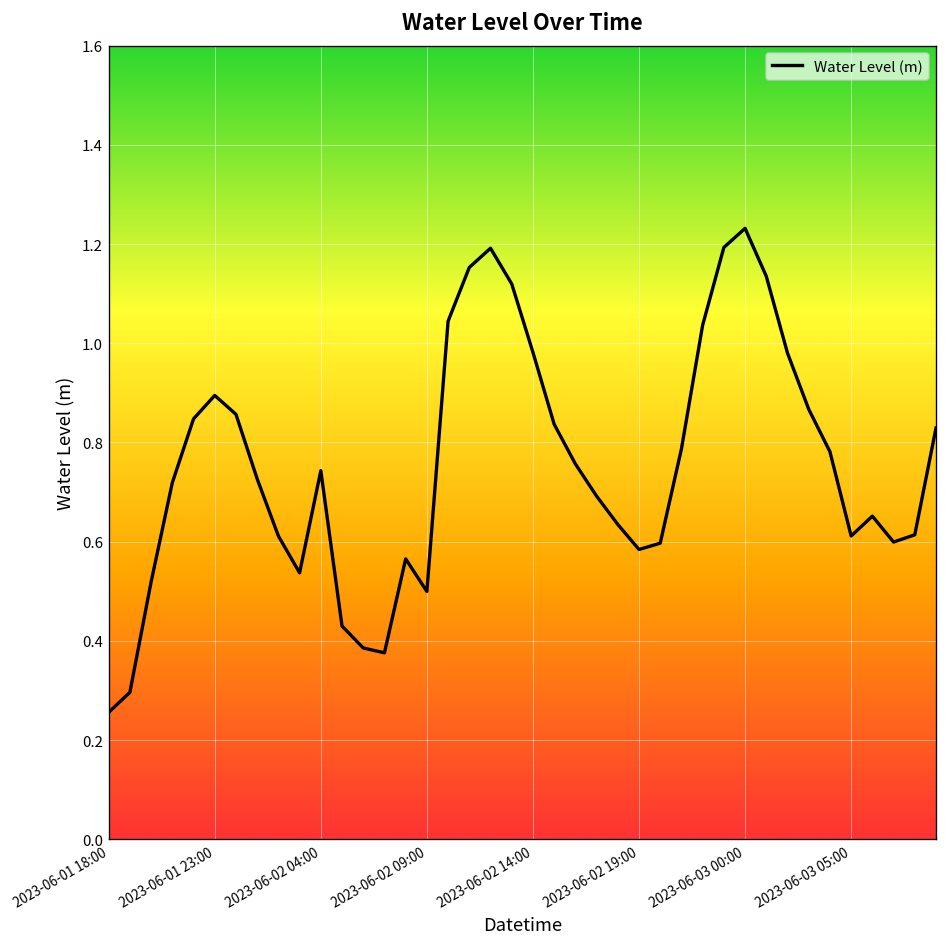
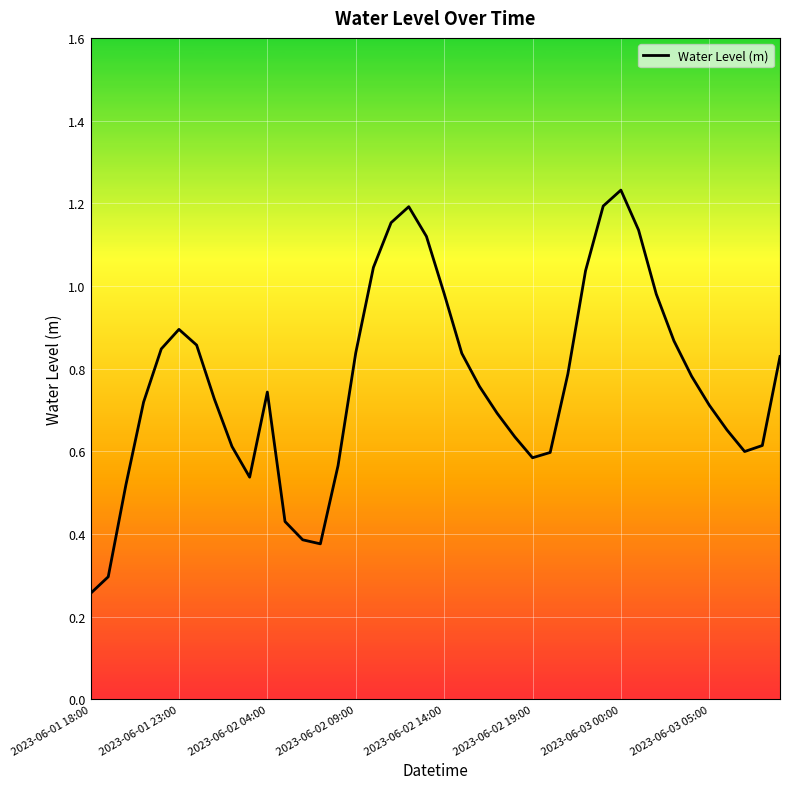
2023-06-02 09:00: 0.50 -> 0.84
2023-06-03 05:00: 0.61 -> 0.71
